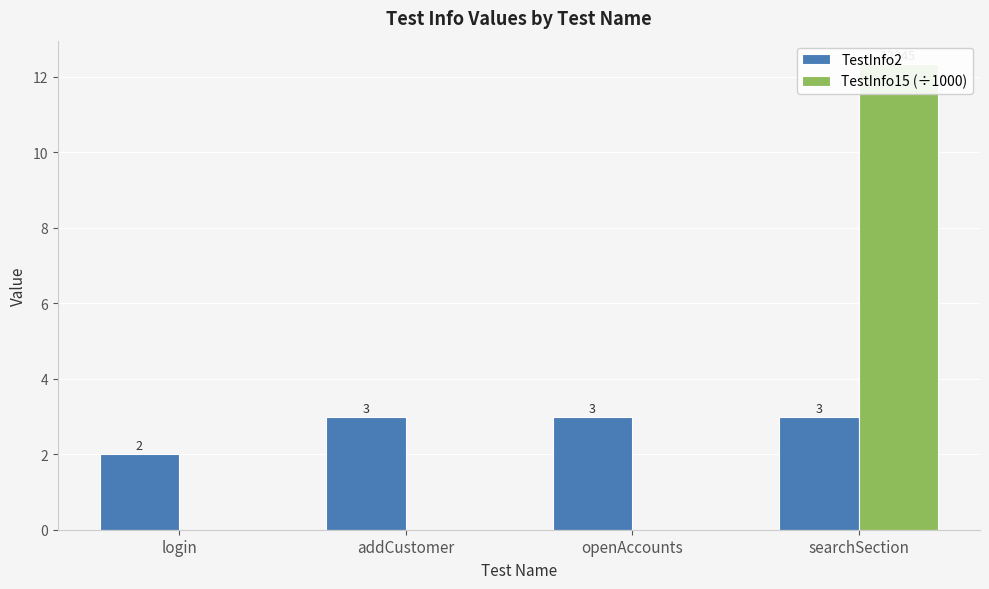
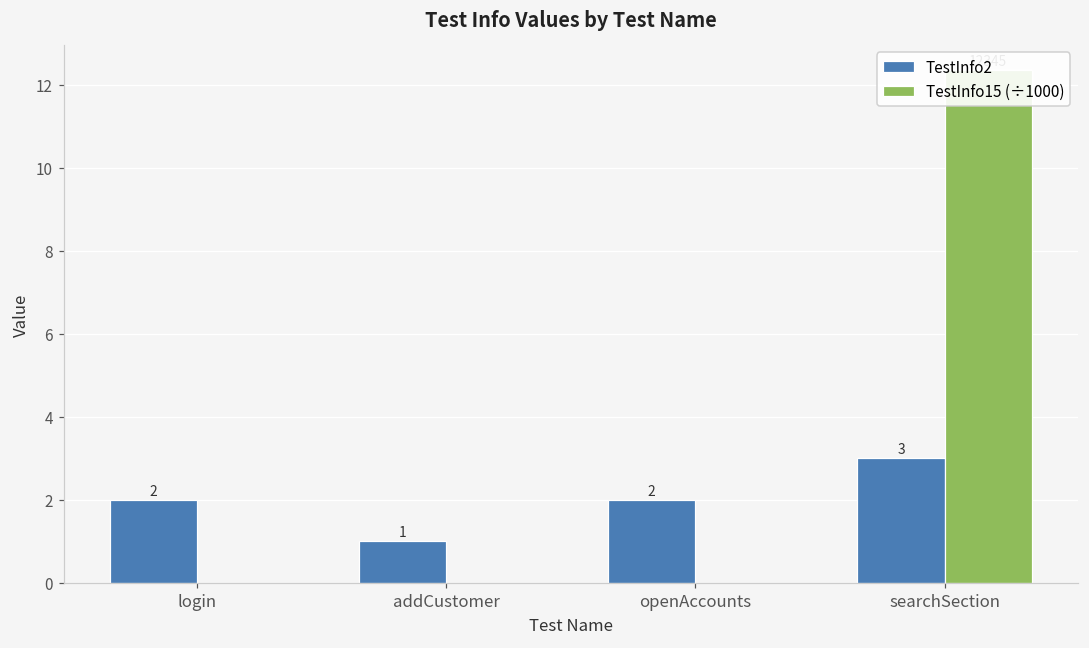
TestInfo2, addCustomer: 3 -> 1
TestInfo2, openAccounts: 3 -> 2
